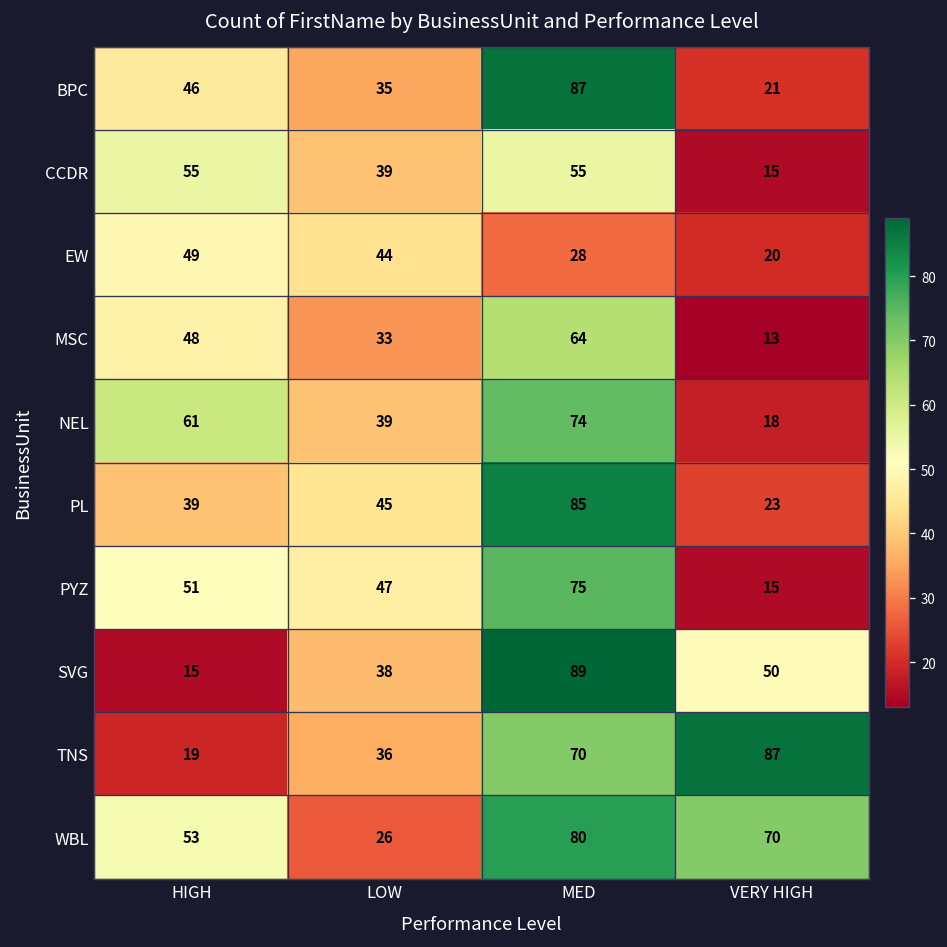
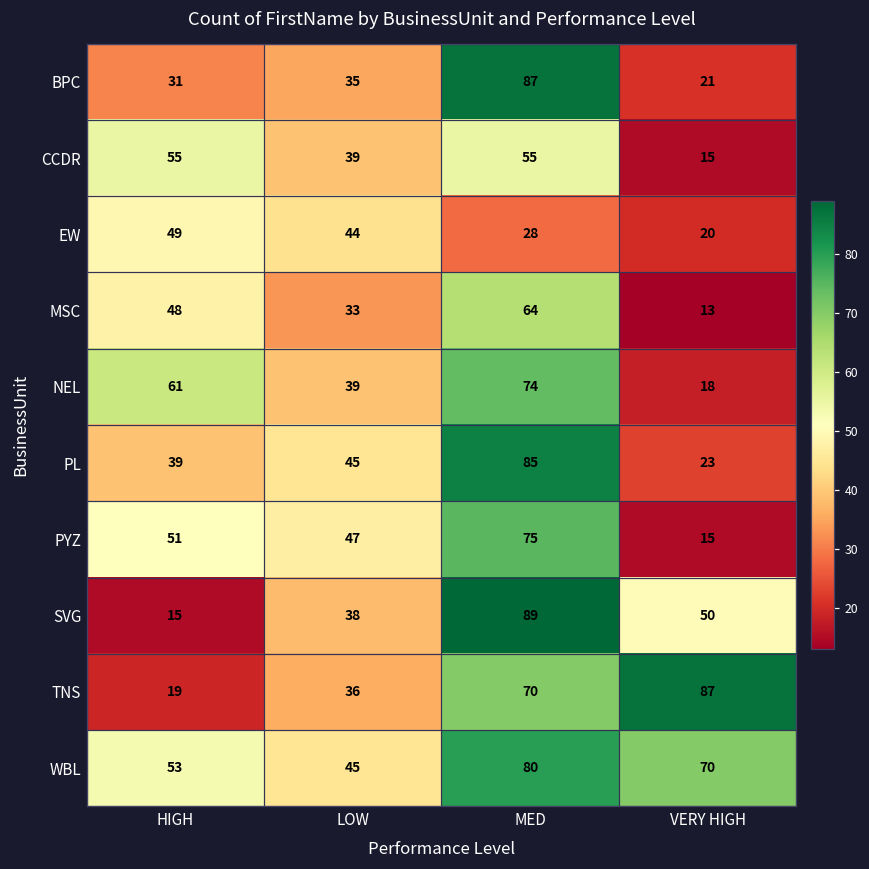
BPC, HIGH: 46 -> 31
WBL, LOW: 26 -> 45
